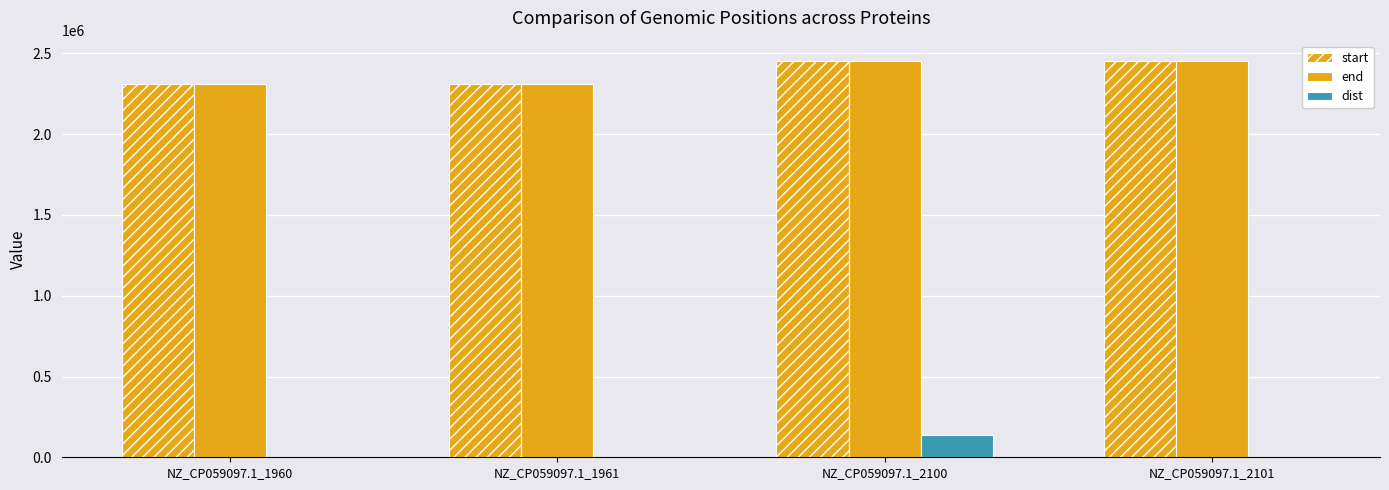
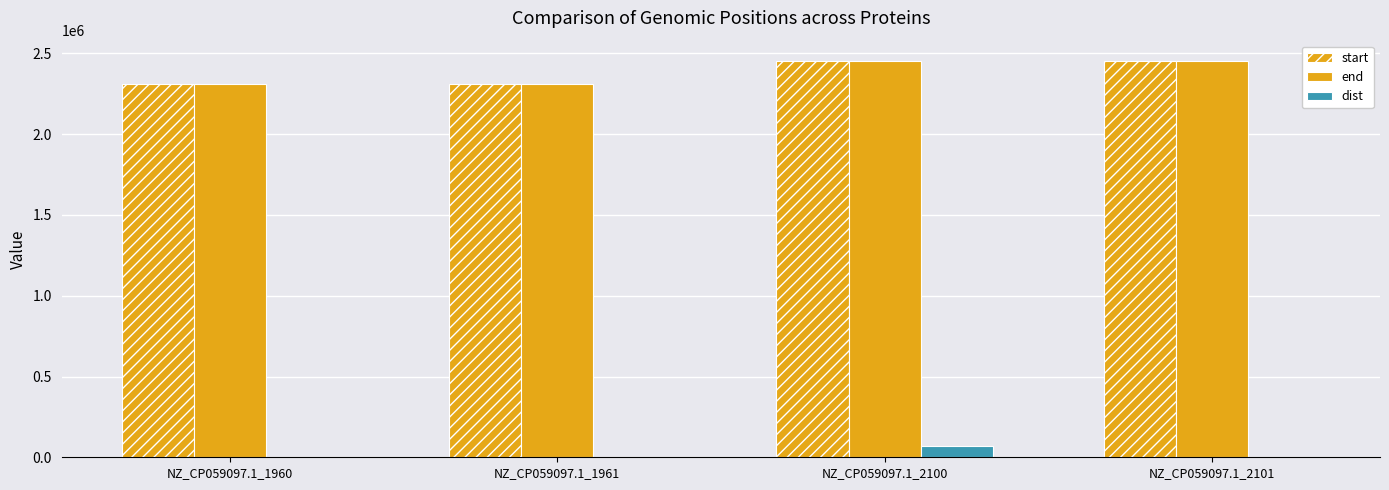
dist, NZ_CP059097.1_2100: 140000 -> 70000
